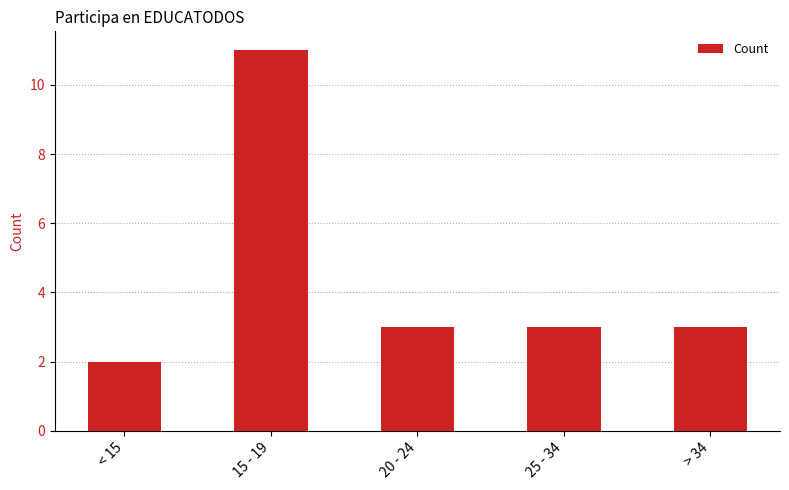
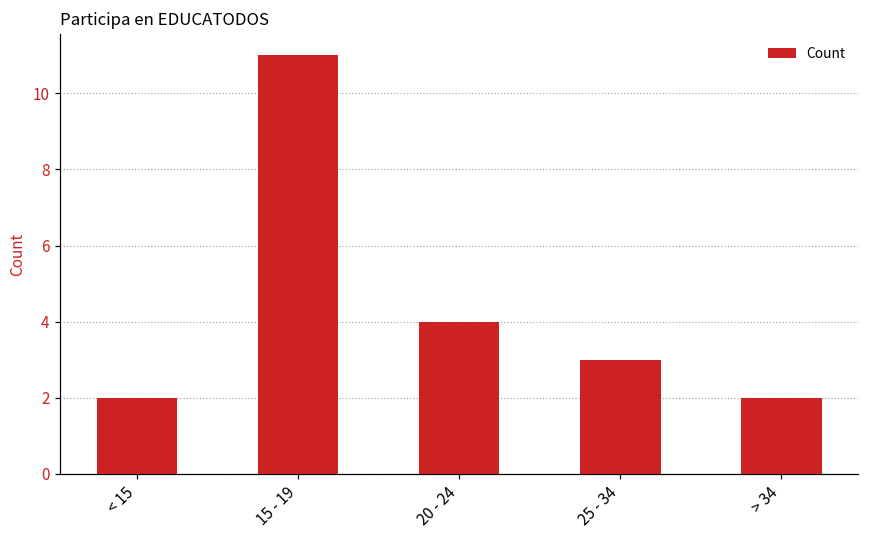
20 - 24: 3 -> 4
> 34: 3 -> 2
